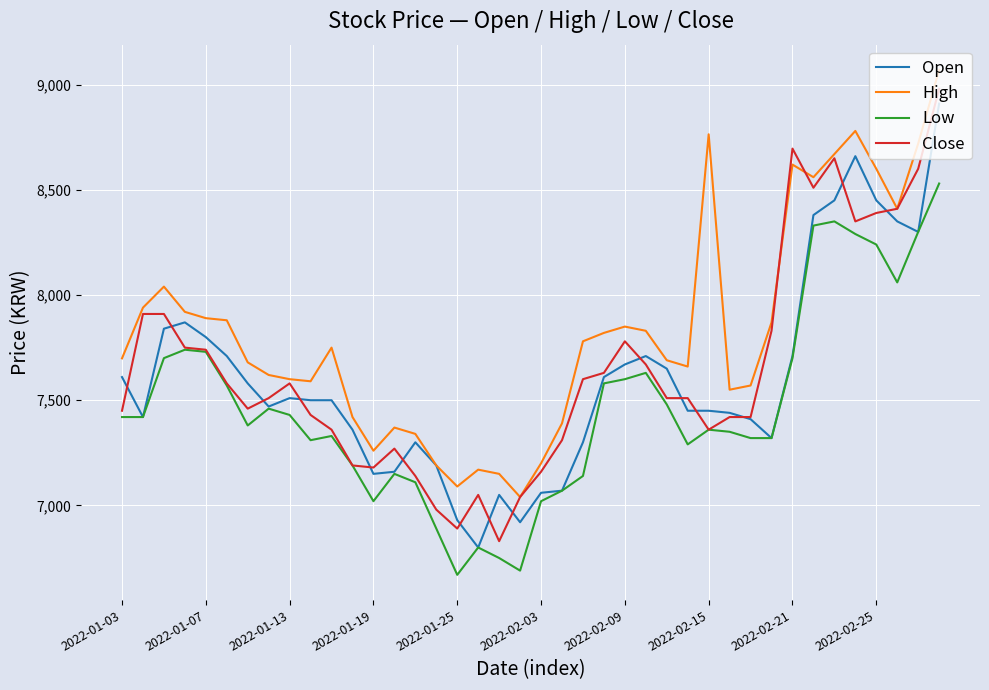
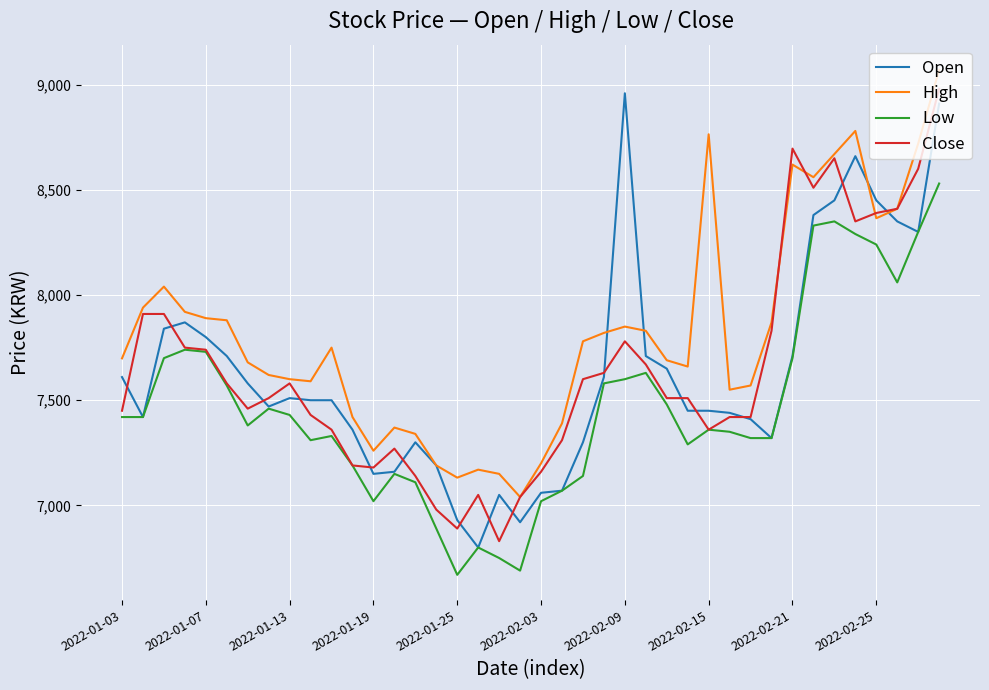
High, 2022-01-25: 7,090 -> 7,130
Open, 2022-02-09: 7,670 -> 8,960
High, 2022-02-25: 8,600 -> 8,370
